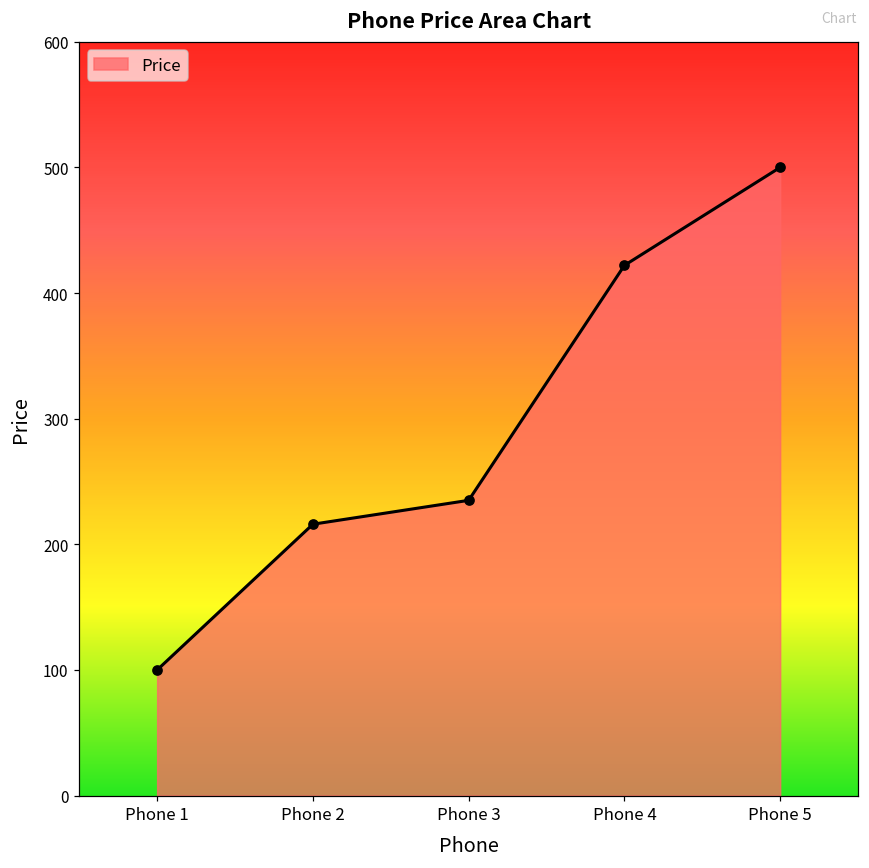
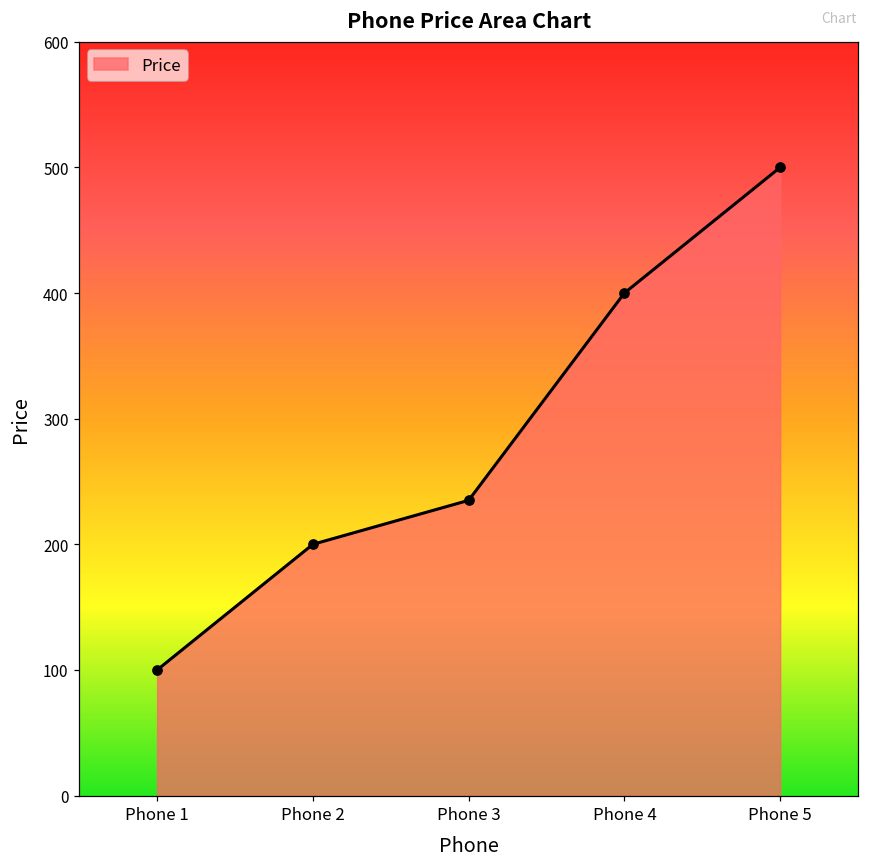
Phone 2: 216 -> 200
Phone 4: 422 -> 400
